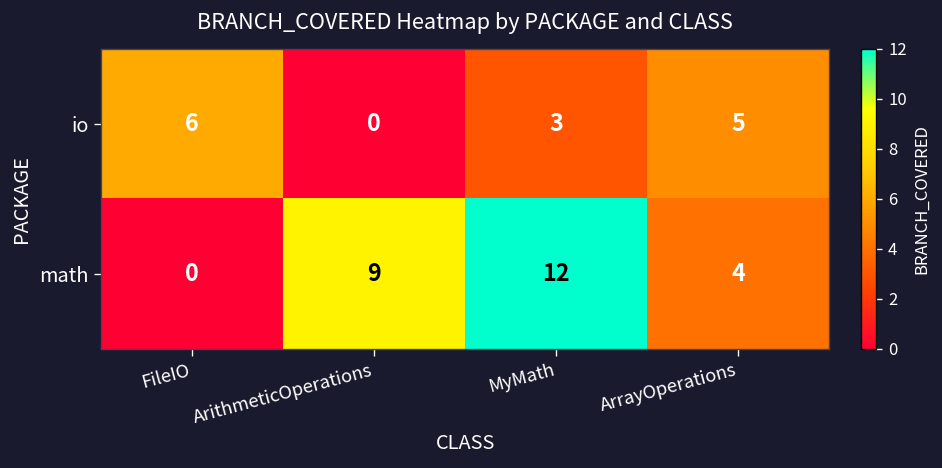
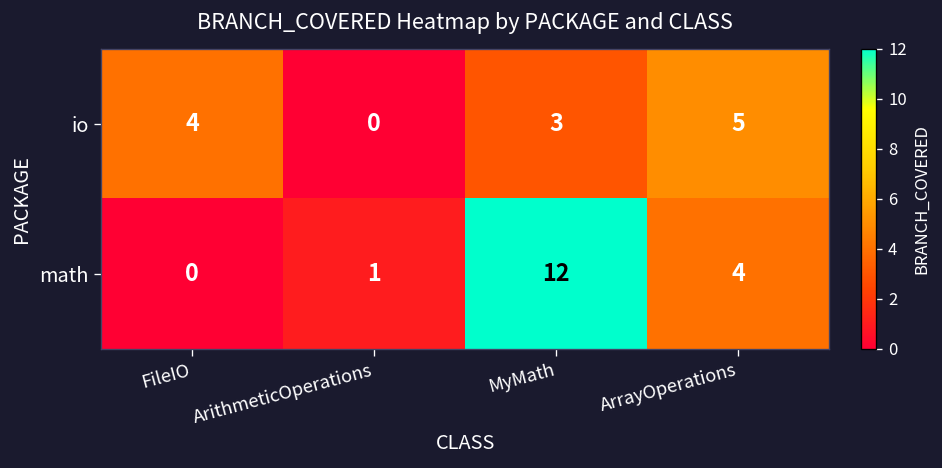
io, FileIO: 6 -> 4
math, ArithmeticOperations: 9 -> 1
